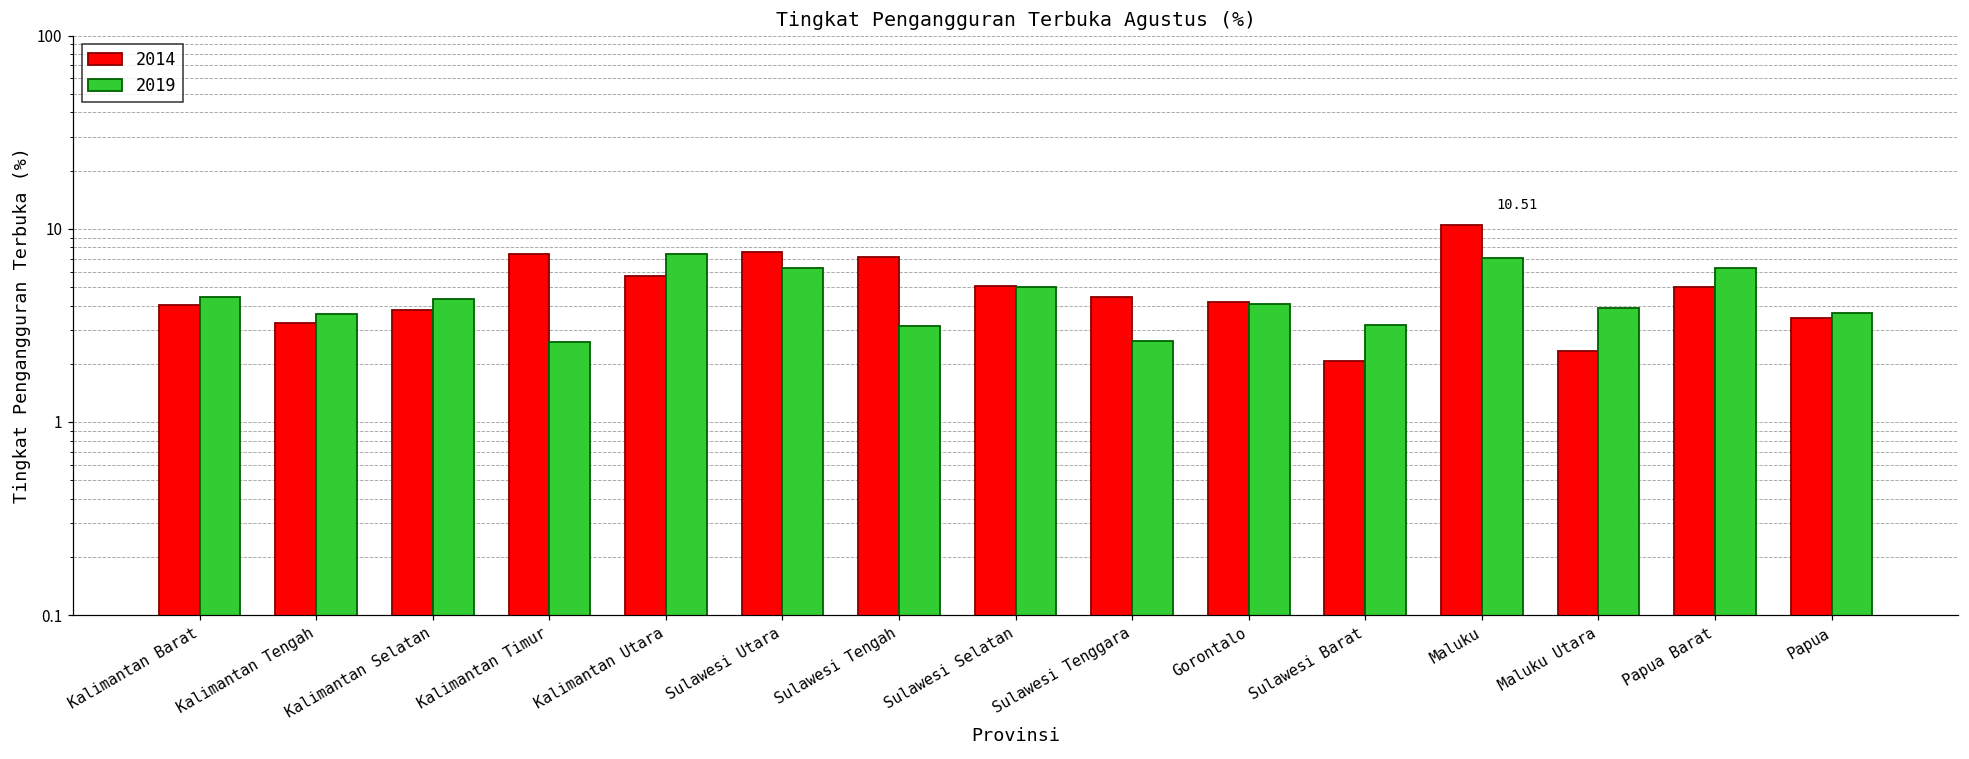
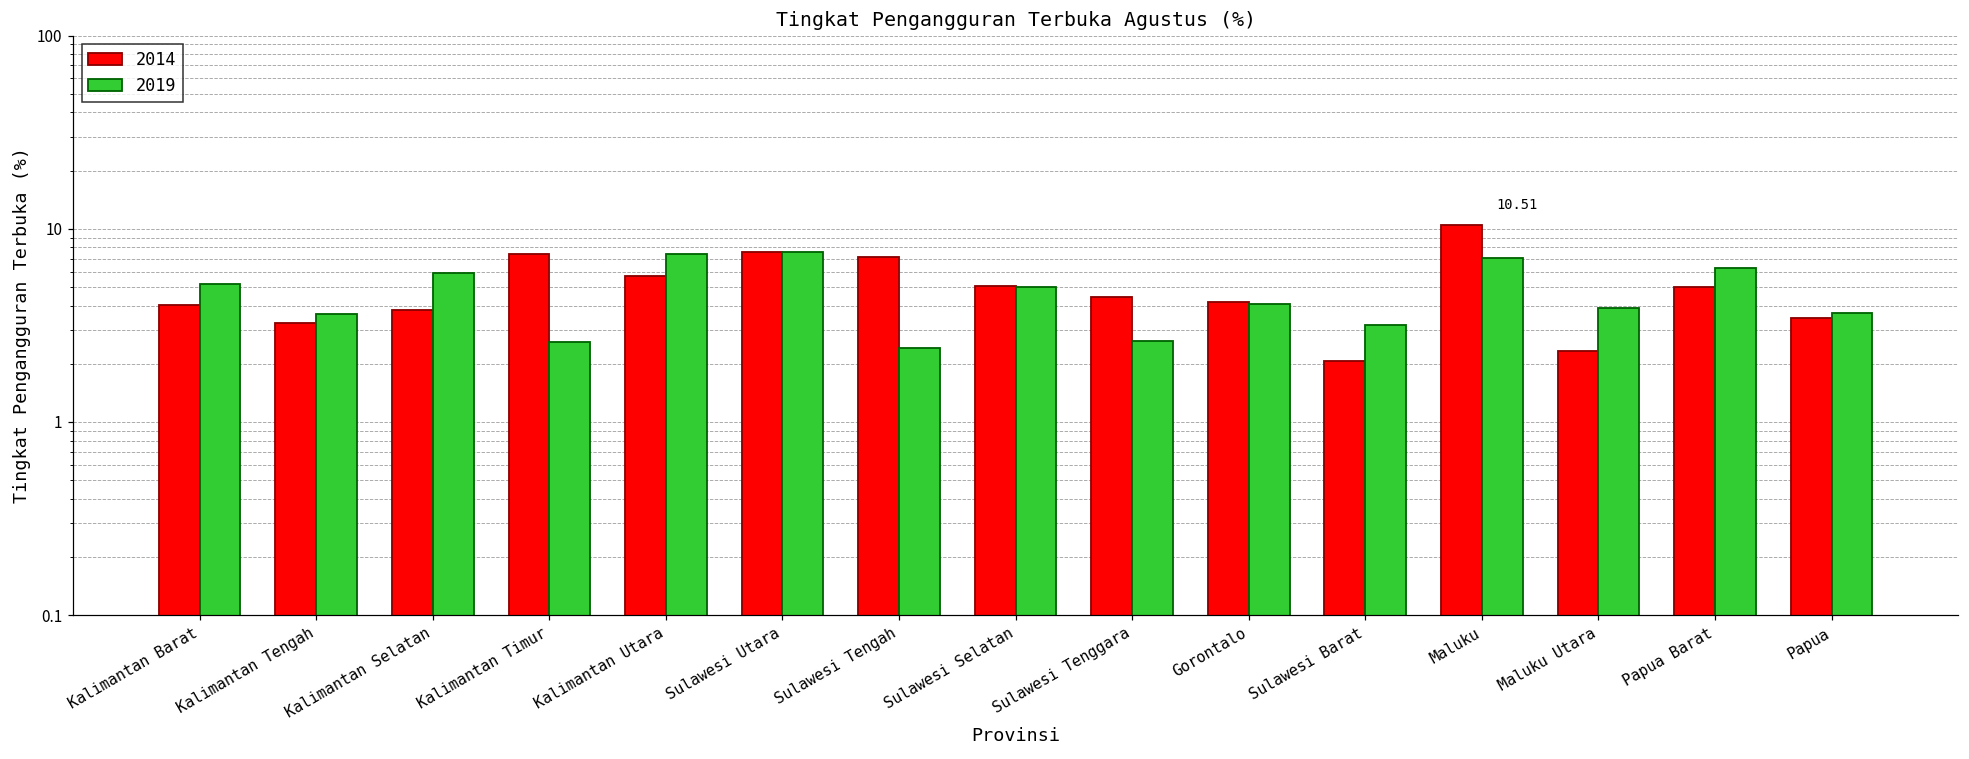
2019, Kalimantan Barat: 4.5 -> 5.2
2019, Kalimantan Selatan: 4.3 -> 5.9
2019, Sulawesi Utara: 6.3 -> 7.6
2019, Sulawesi Tengah: 3.2 -> 2.4
